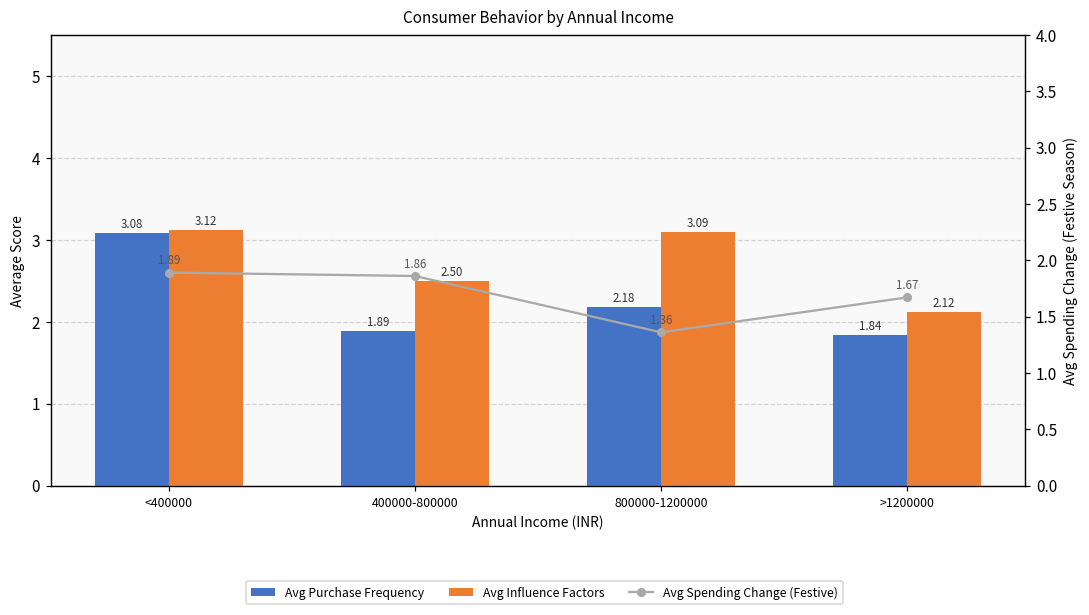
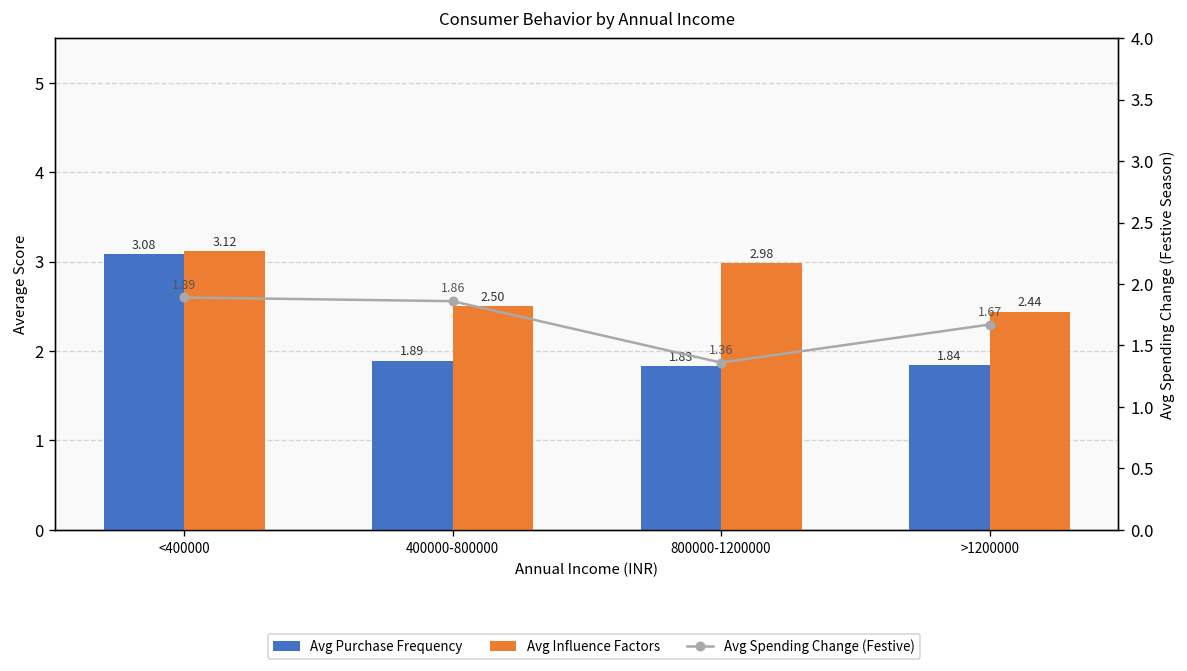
Avg Purchase Frequency, 800000-1200000: 2.18 -> 1.83
Avg Influence Factors, 800000-1200000: 3.09 -> 2.98
Avg Influence Factors, >1200000: 2.12 -> 2.44
